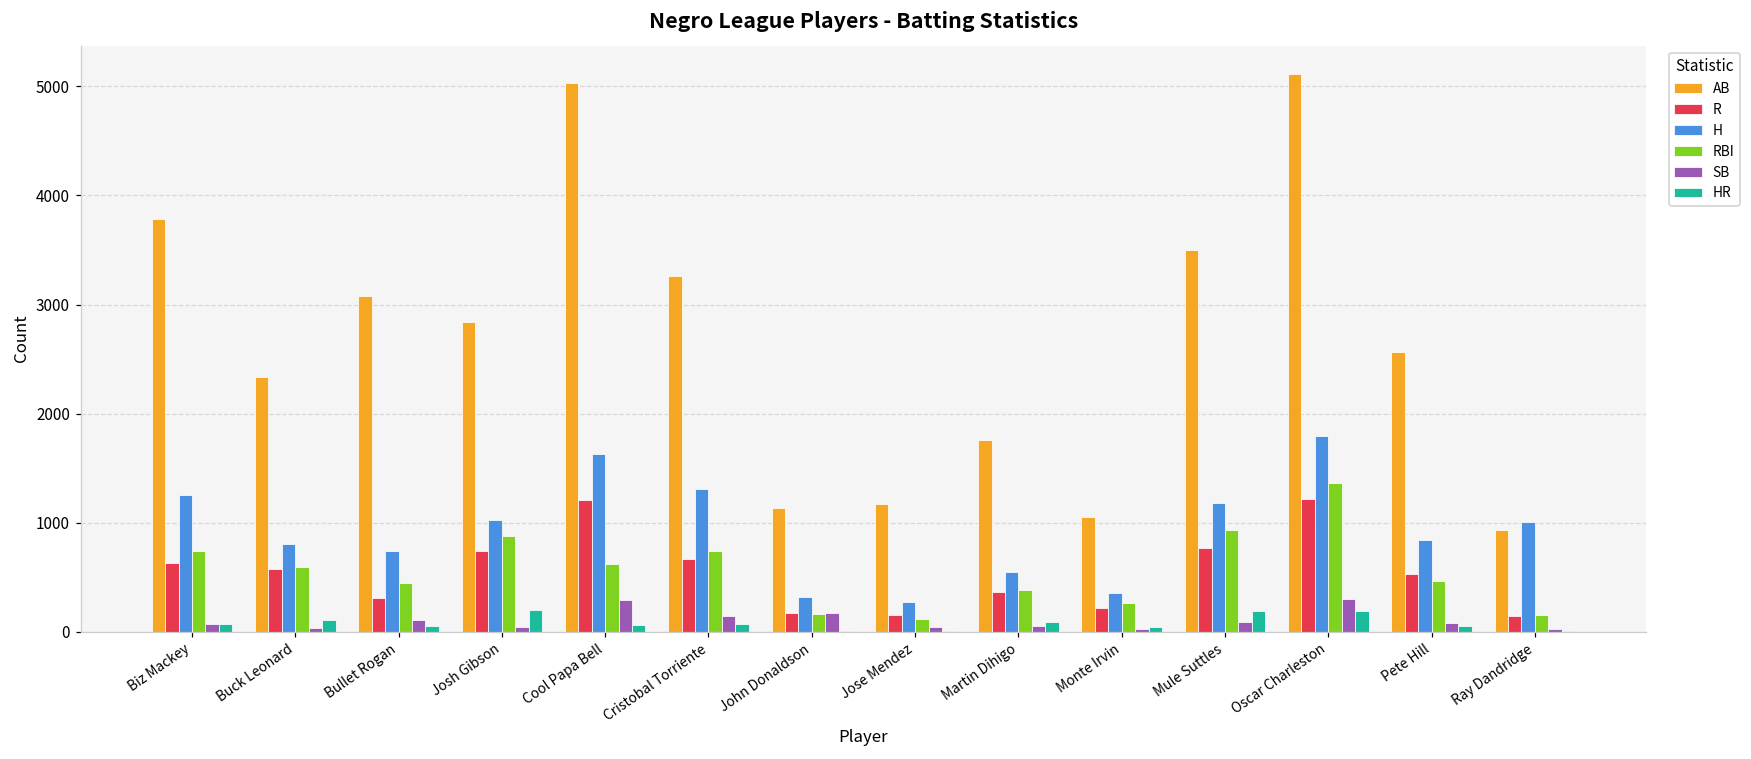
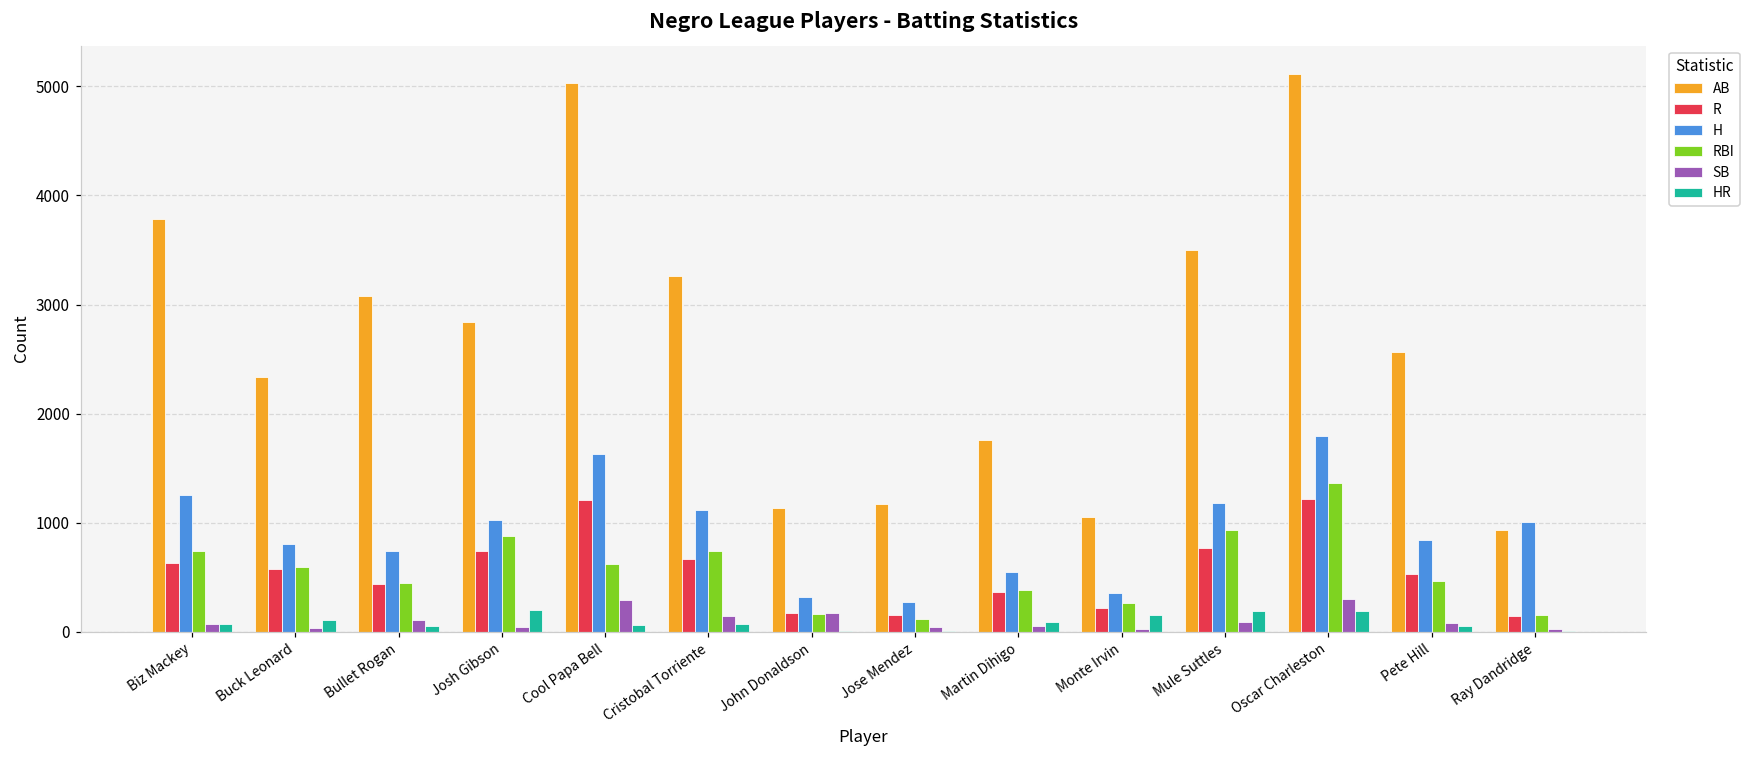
R, Bullet Rogan: 300 -> 400
H, Cristobal Torriente: 1300 -> 1100
HR, Monte Irvin: 0 -> 200
